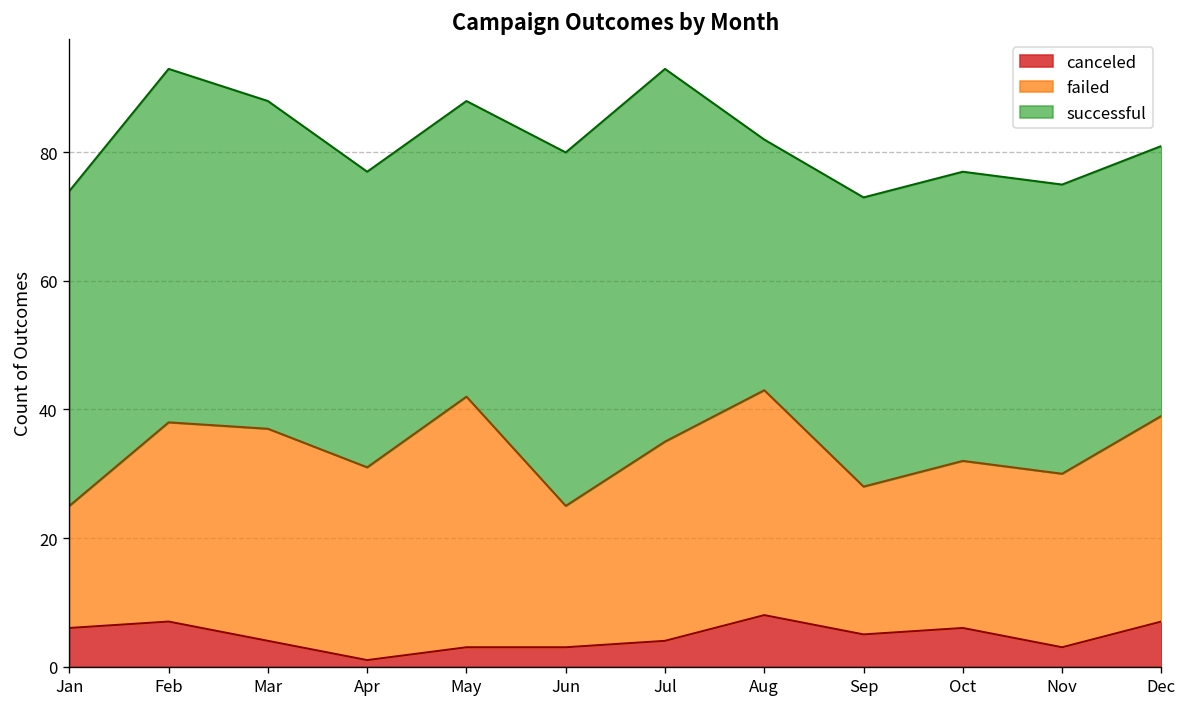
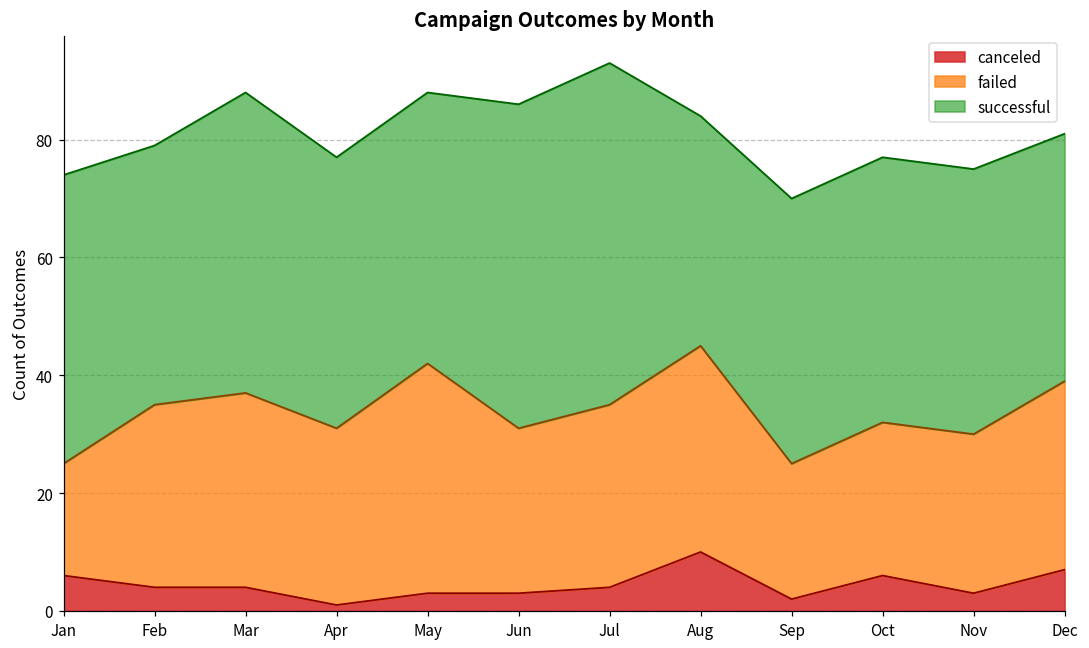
canceled, Feb: 7 -> 4
successful, Feb: 55 -> 44
failed, Jun: 22 -> 28
canceled, Aug: 8 -> 10
canceled, Sep: 5 -> 2
